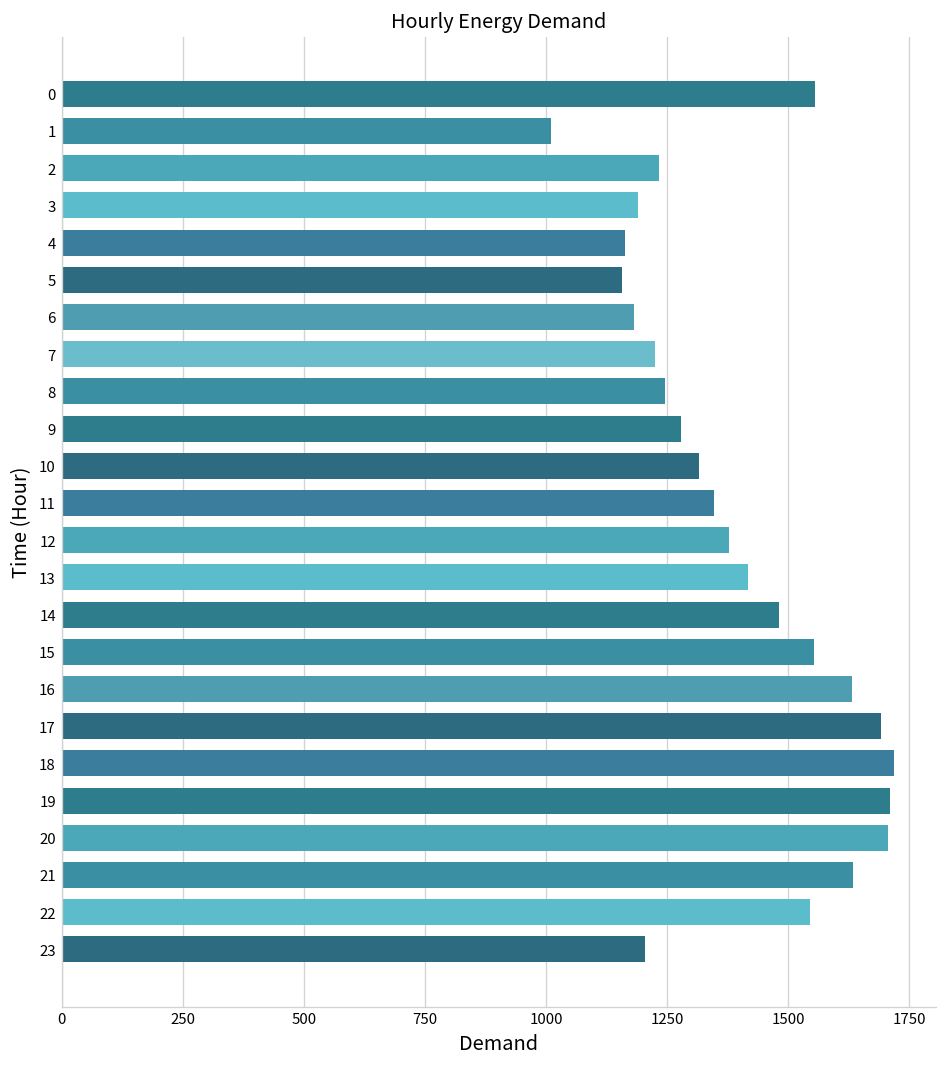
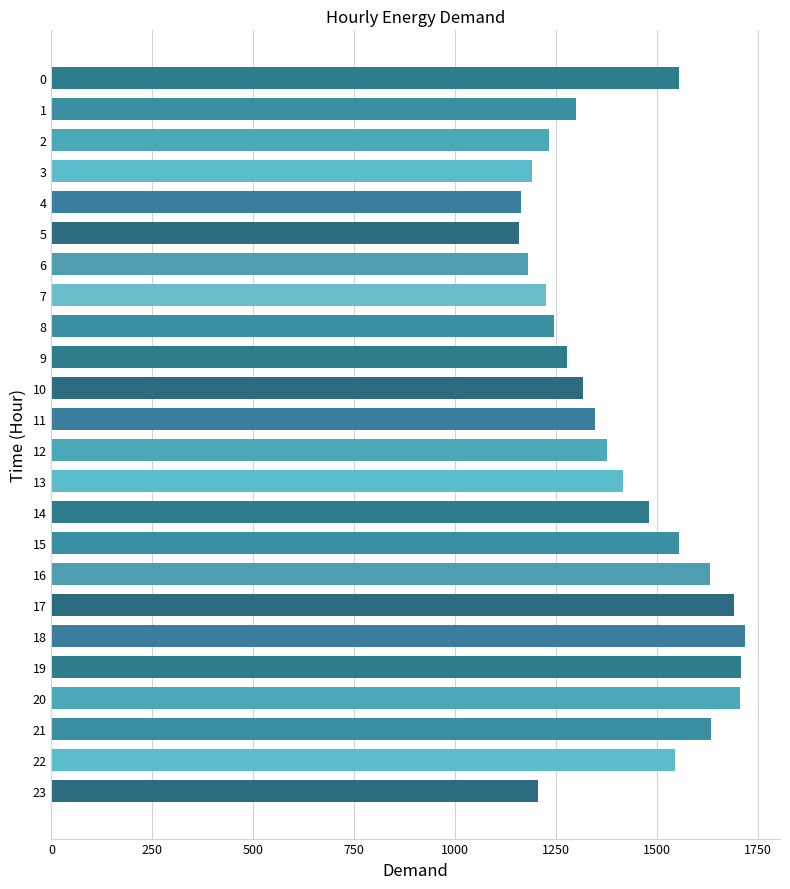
1: 1010 -> 1300
